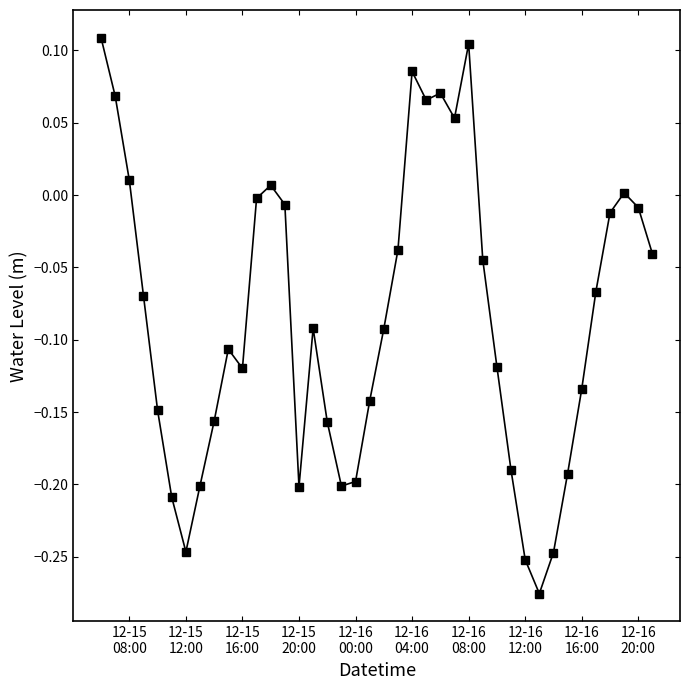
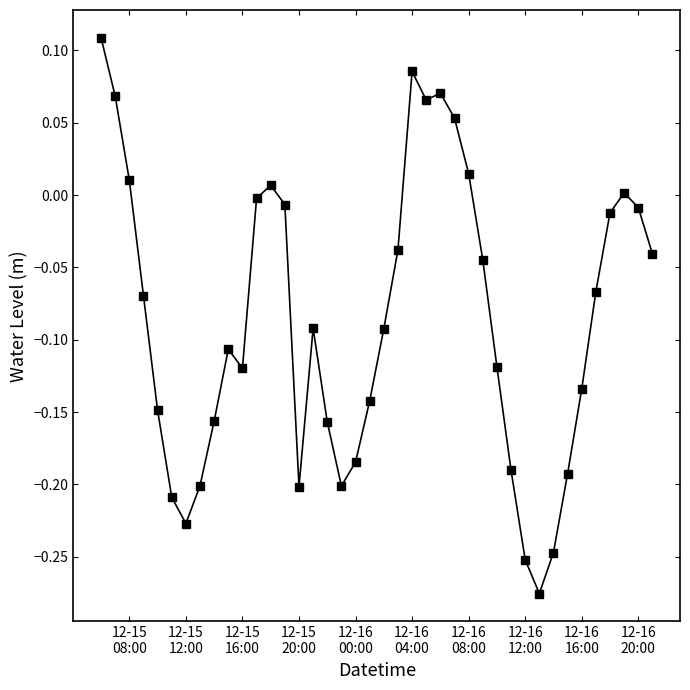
12-15 12:00: -0.247 -> -0.227
12-16 00:00: -0.198 -> -0.185
12-16 08:00: 0.105 -> 0.015
